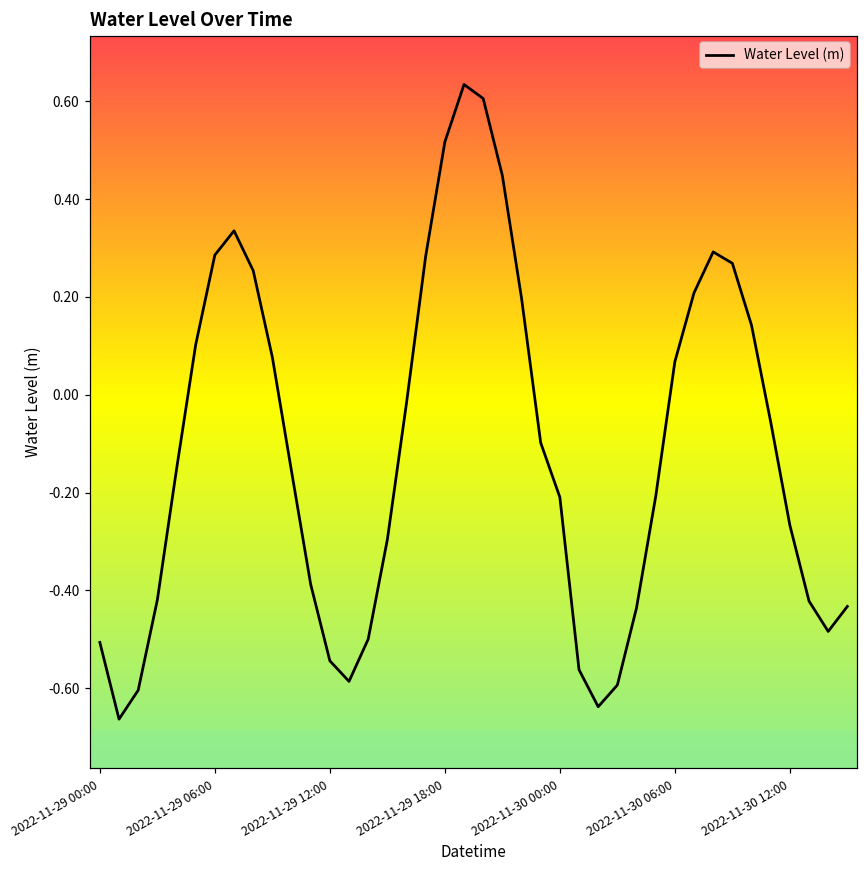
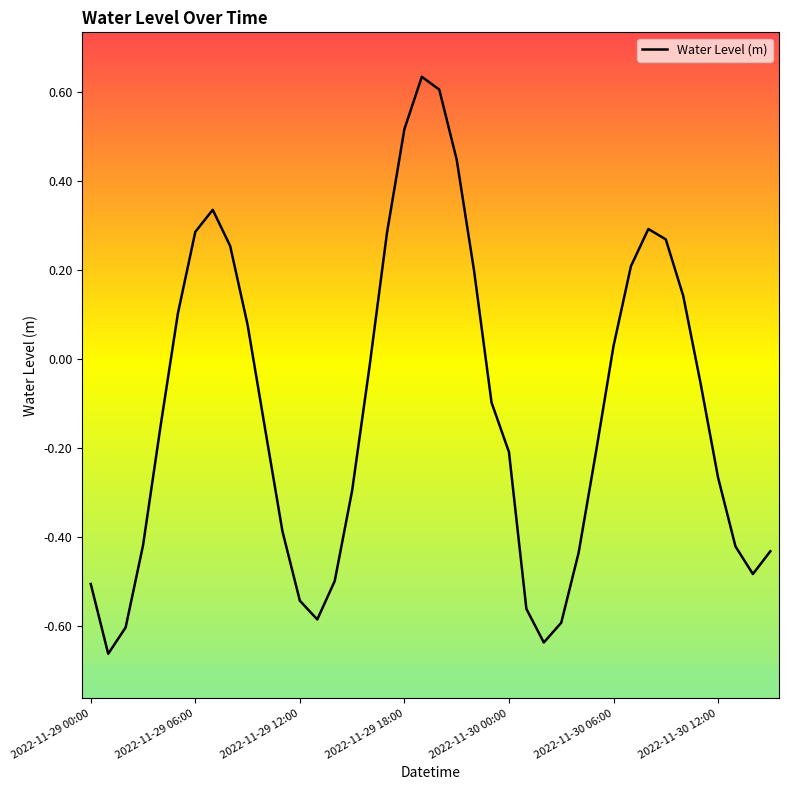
2022-11-30 06:00: 0.07 -> 0.03
